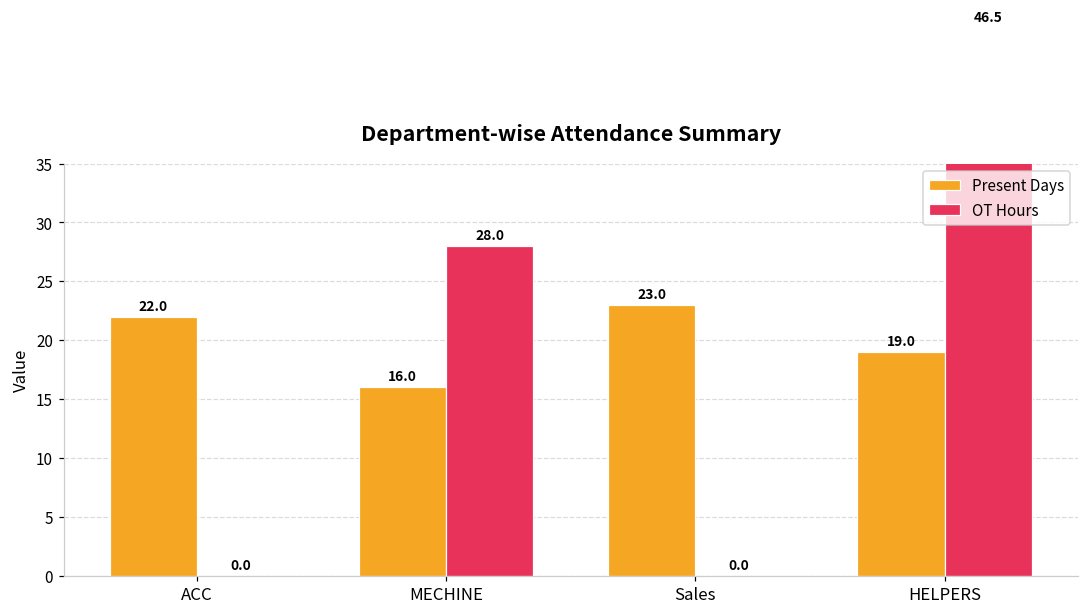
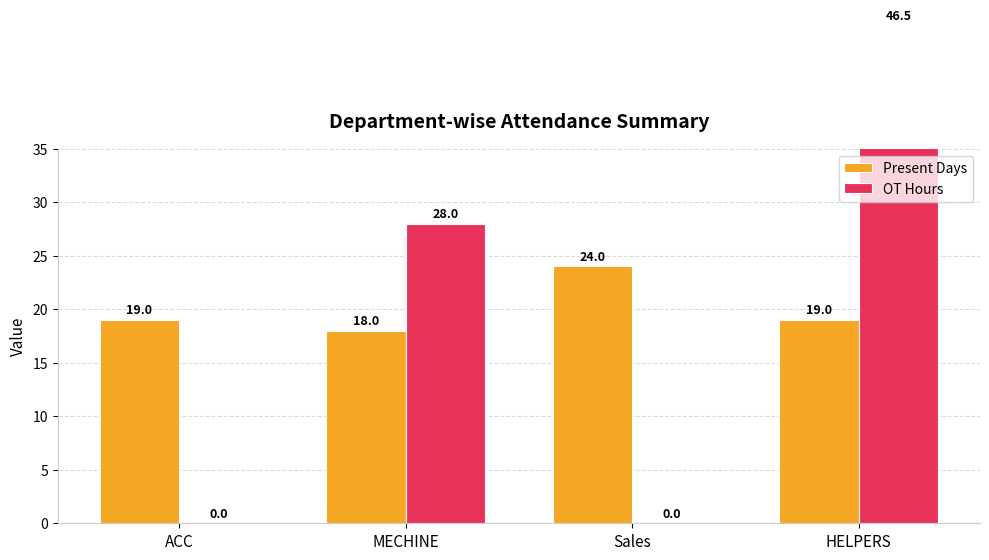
Present Days, ACC: 22.0 -> 19.0
Present Days, MECHINE: 16.0 -> 18.0
Present Days, Sales: 23.0 -> 24.0
